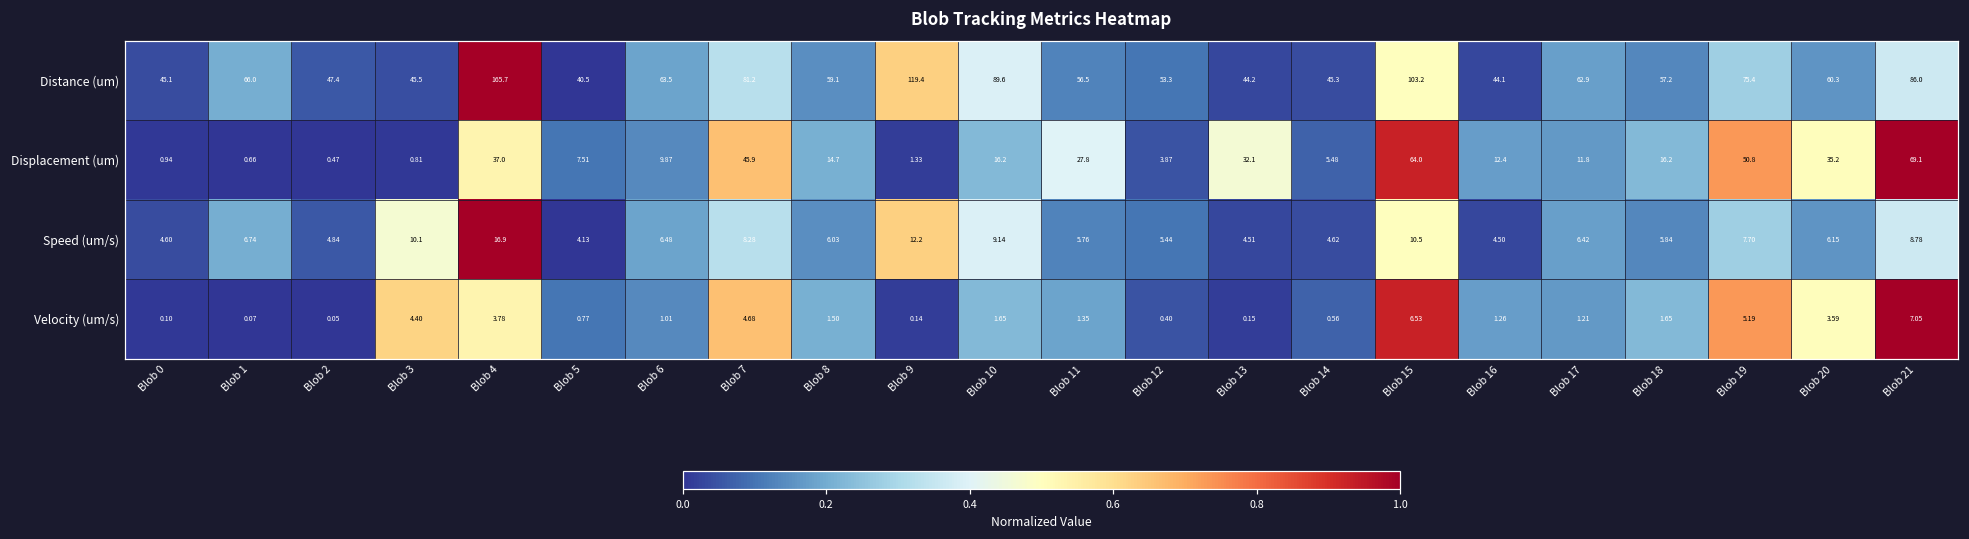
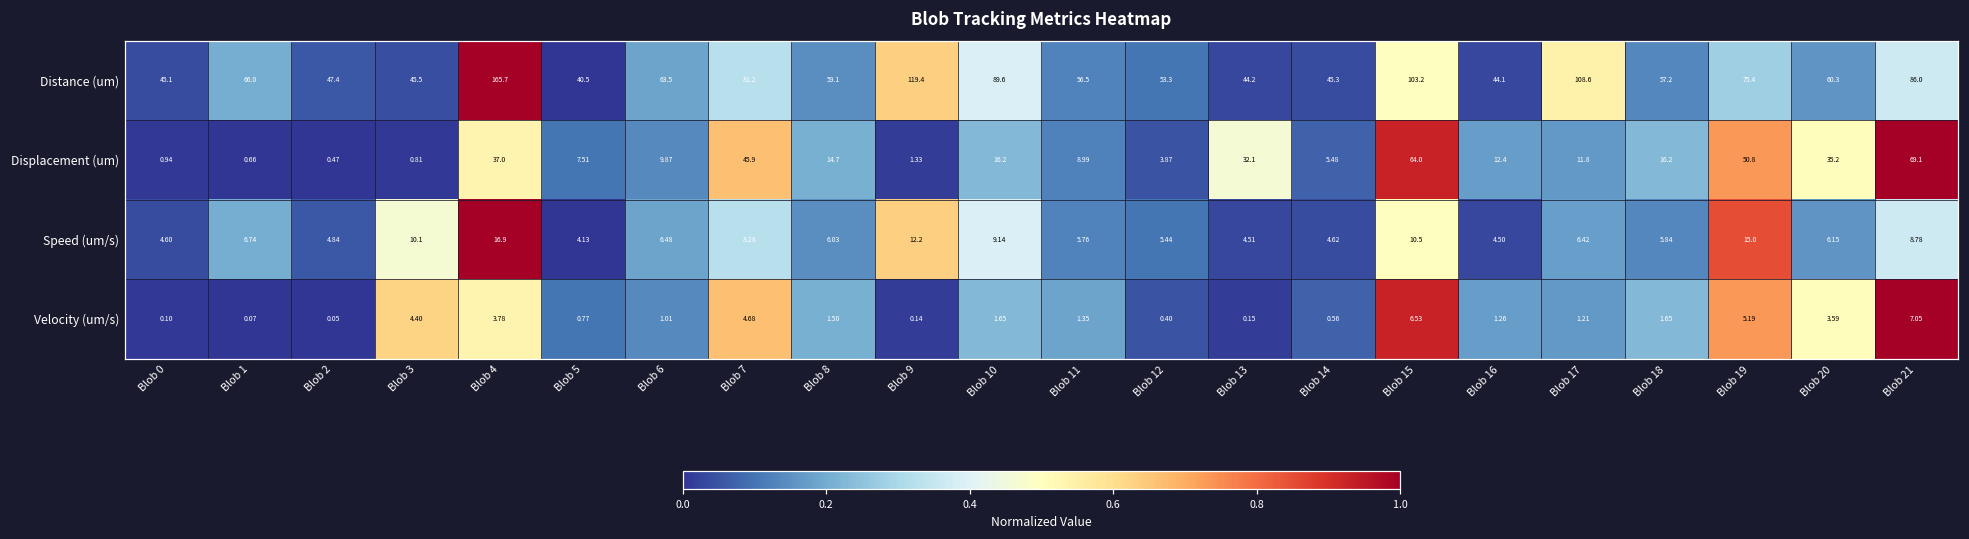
Distance (um), Blob 17: 62.9 -> 108.6
Displacement (um), Blob 11: 27.8 -> 8.99
Speed (um/s), Blob 19: 7.70 -> 15.0
